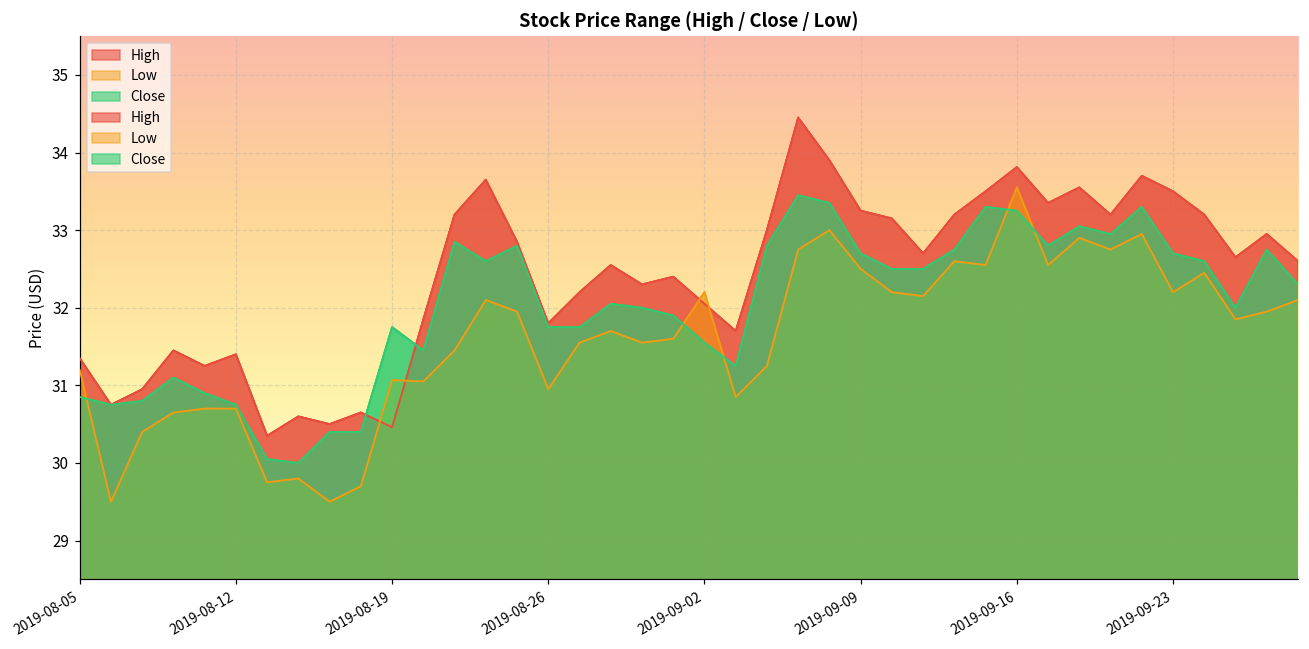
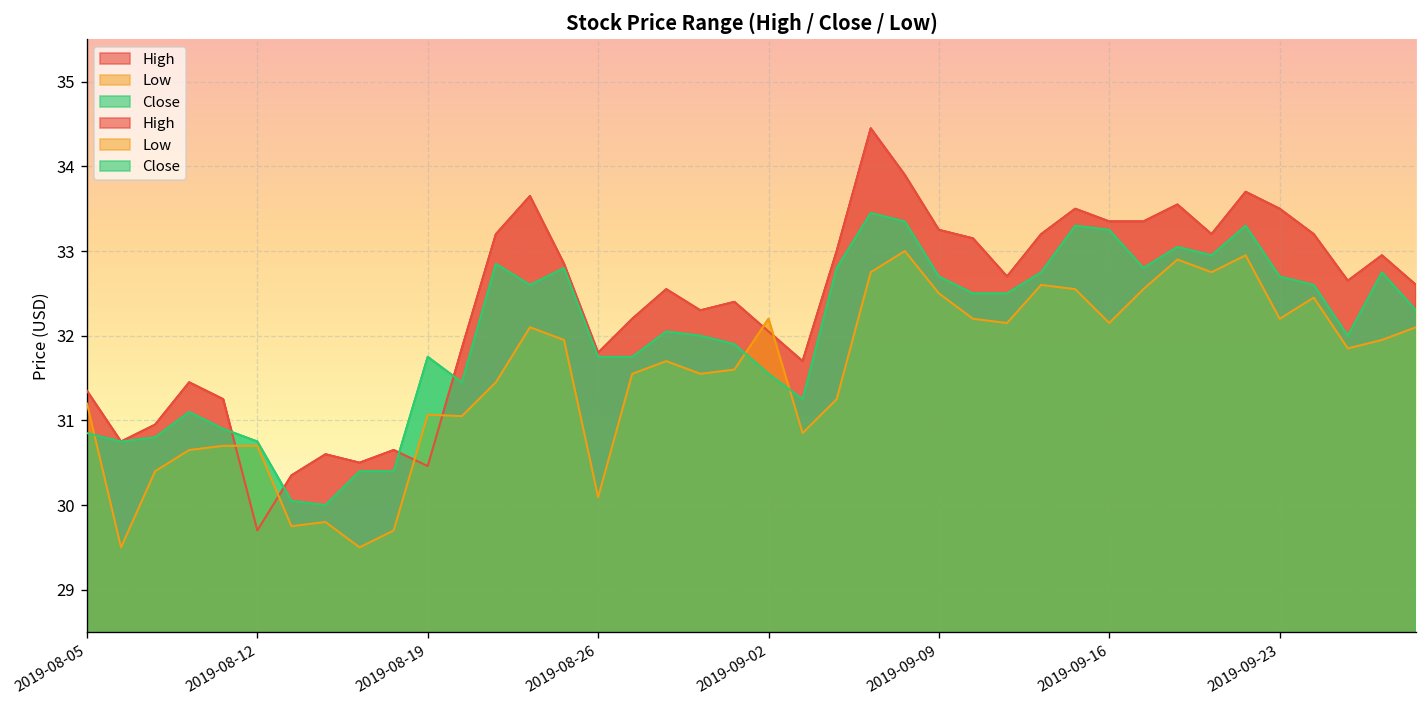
High, 2019-08-12: 31.4 -> 29.7
Low, 2019-08-26: 31.0 -> 30.1
High, 2019-09-16: 33.8 -> 33.3
Low, 2019-09-16: 33.6 -> 32.2
